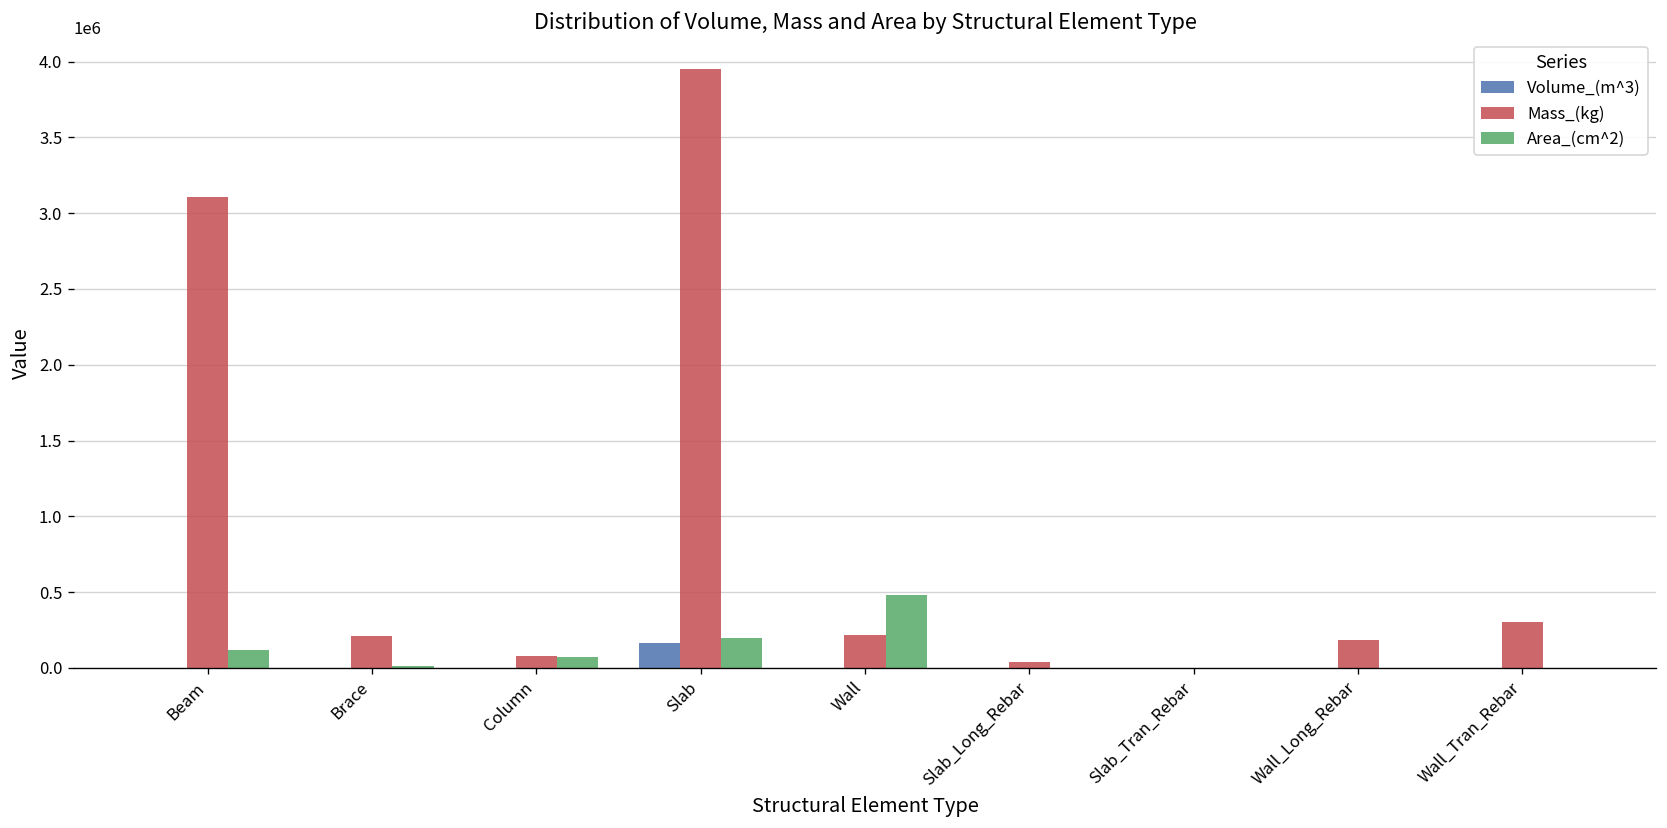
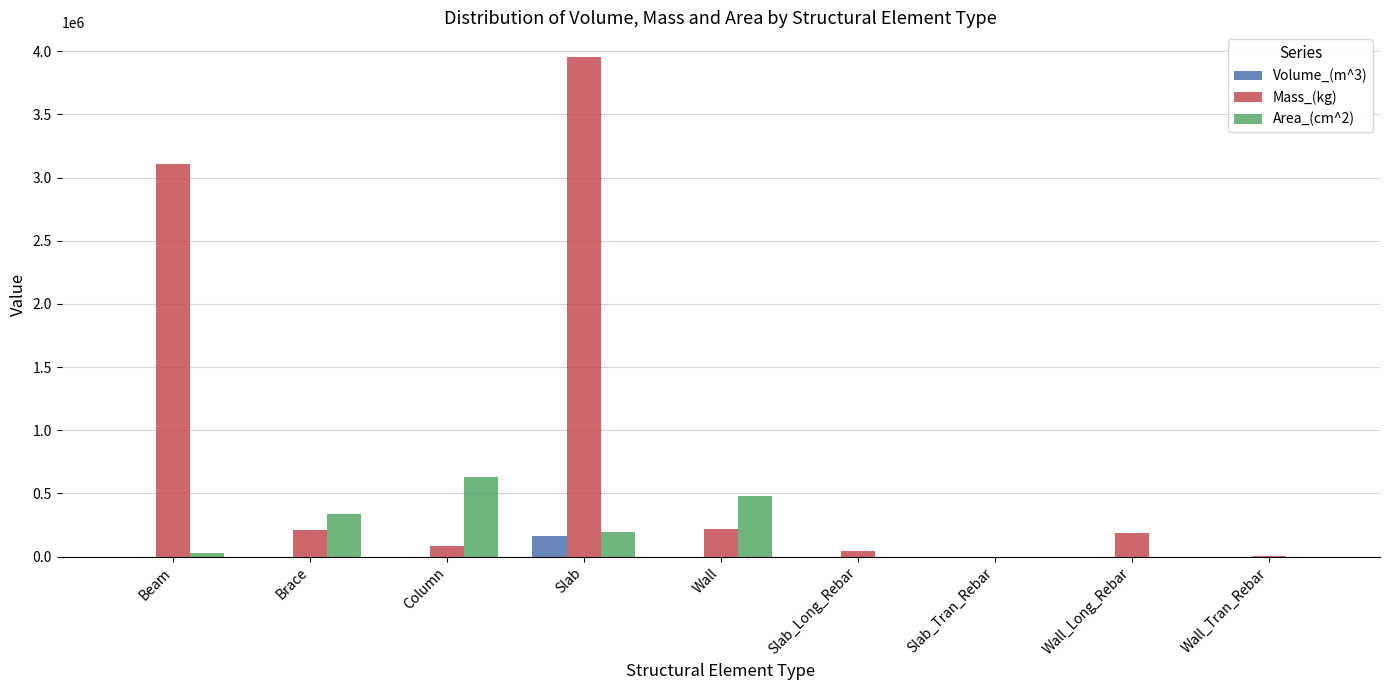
Area_(cm^2), Beam: 120000 -> 30000
Area_(cm^2), Brace: 20000 -> 330000
Area_(cm^2), Column: 70000 -> 630000
Mass_(kg), Wall_Tran_Rebar: 300000 -> 0
